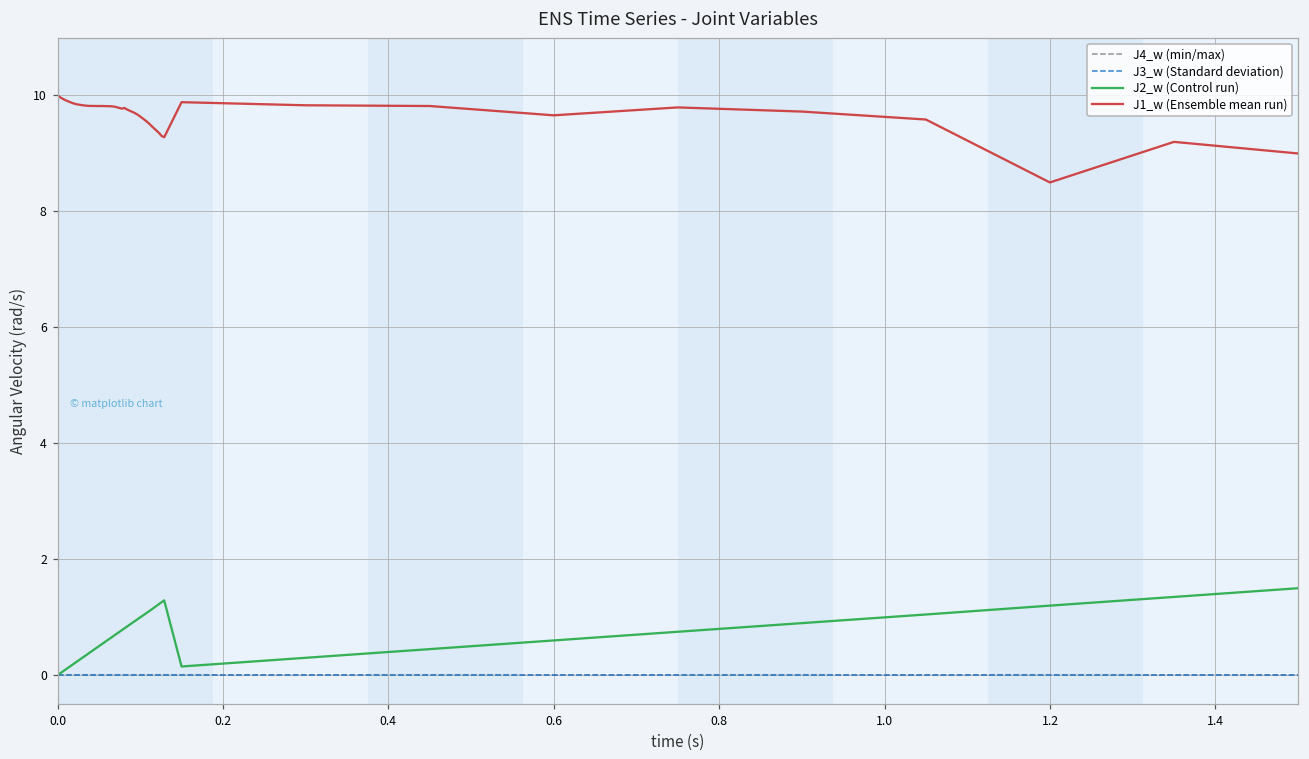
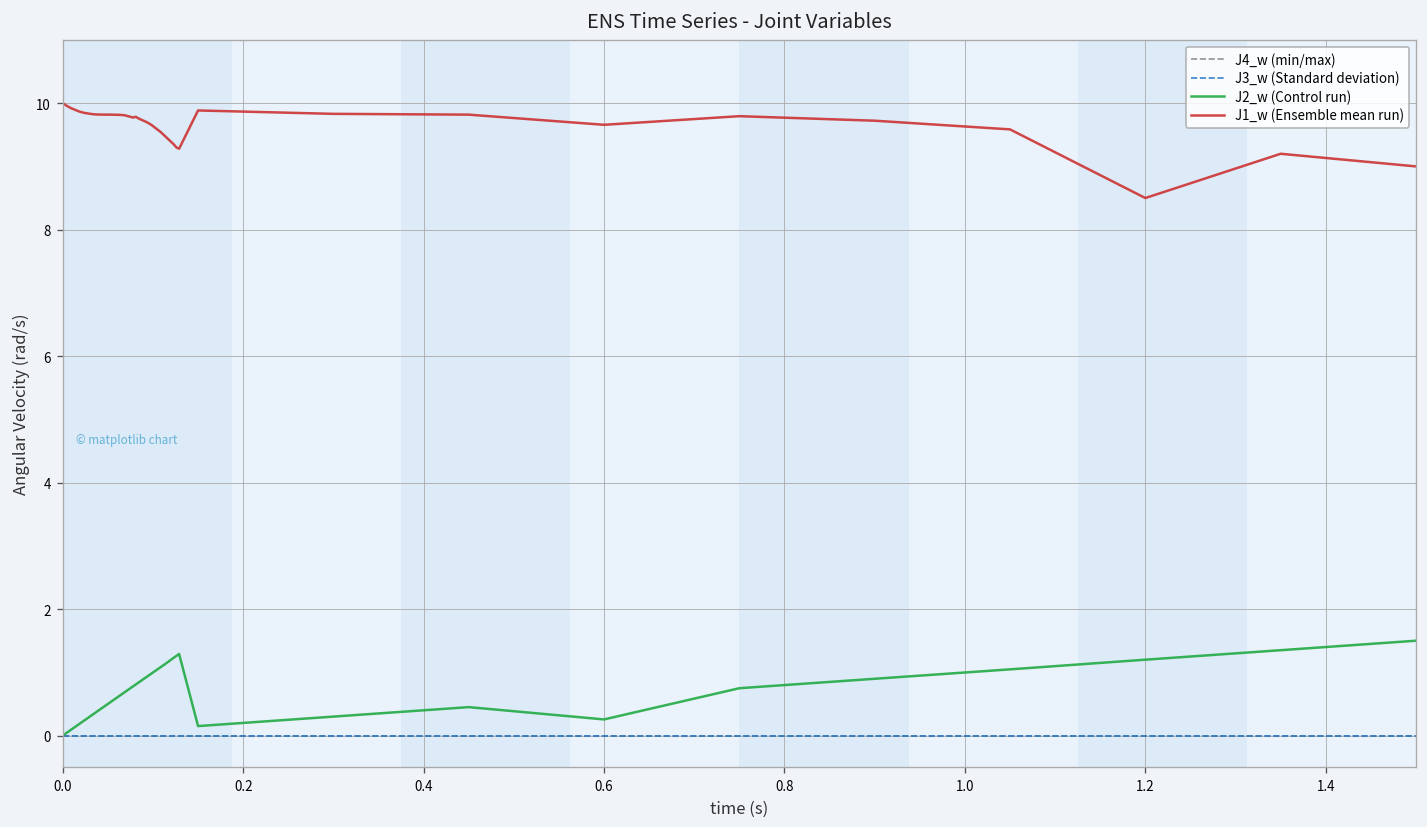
J2_w (Control run), 0.6: 0.6 -> 0.3
